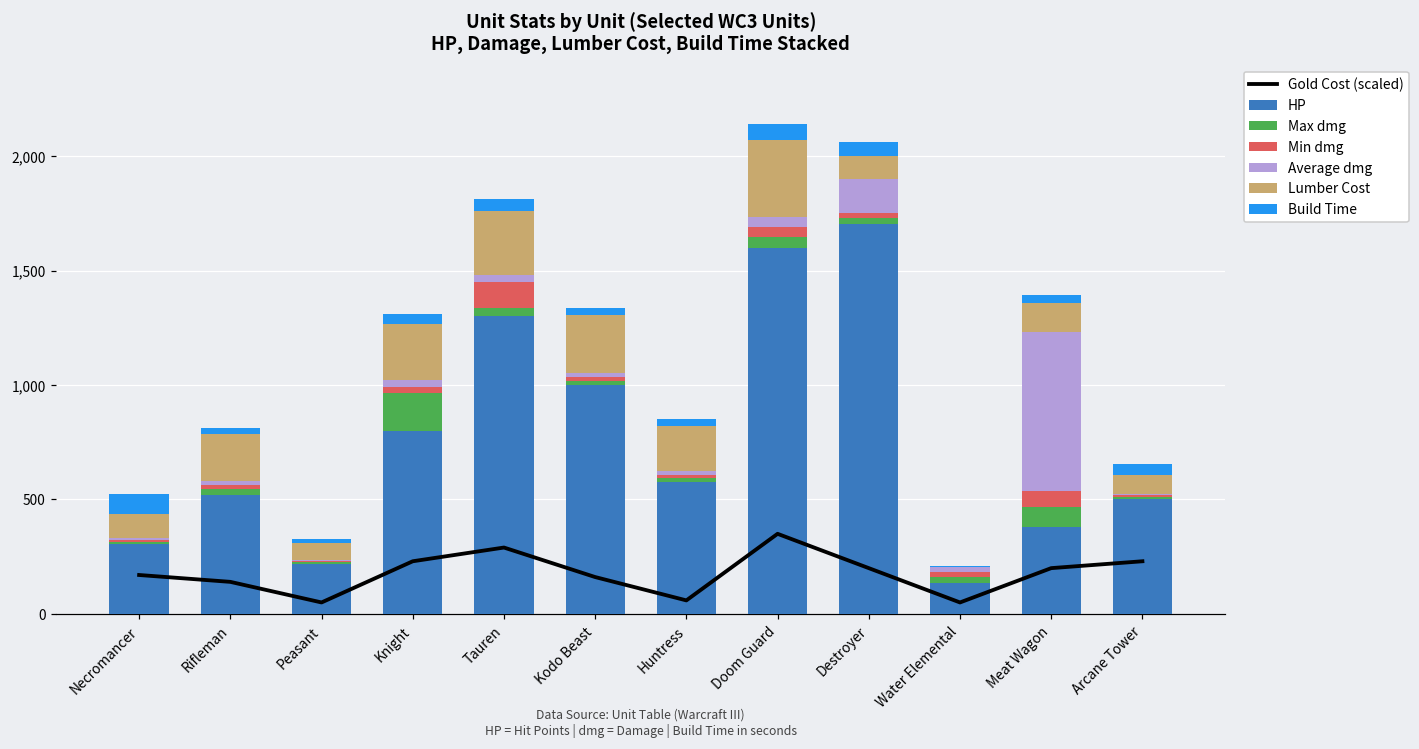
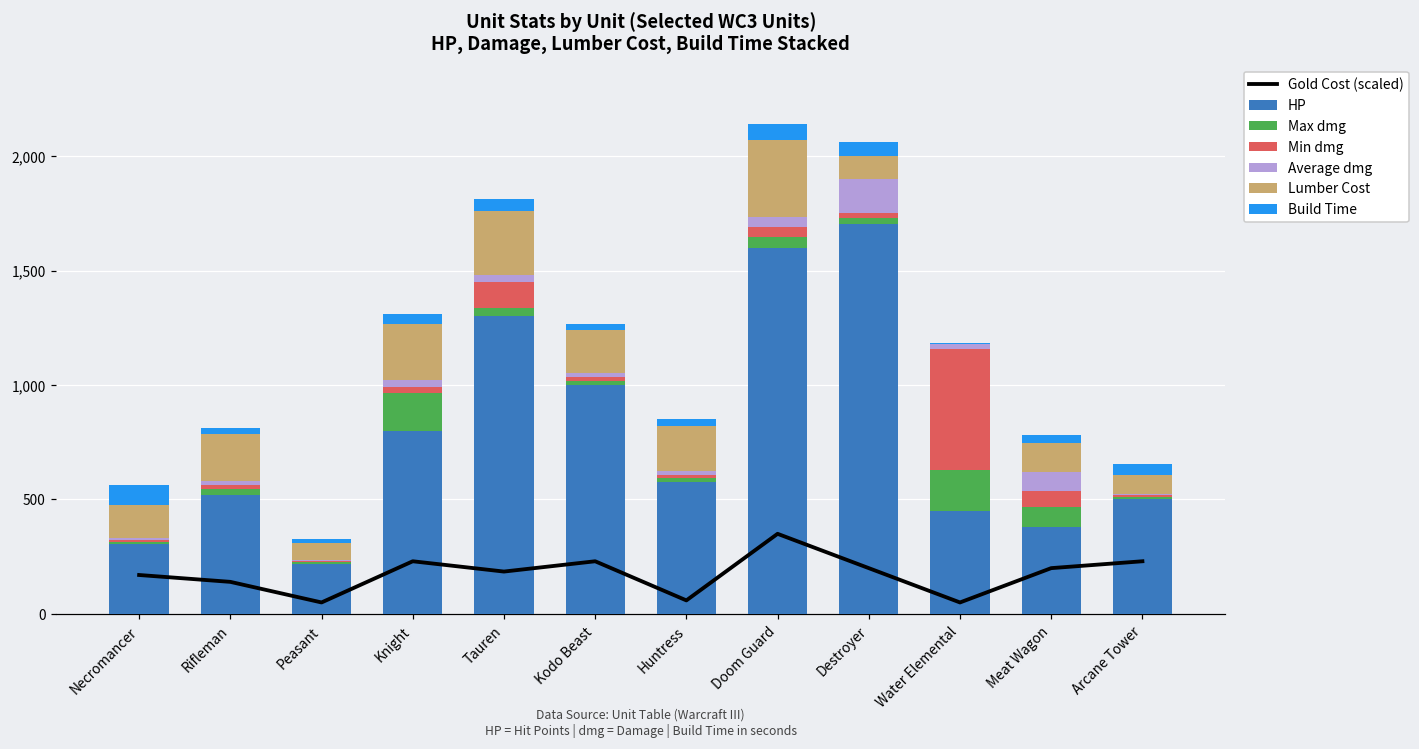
Lumber Cost, Necromancer: 110 -> 150
Gold Cost (scaled), Tauren: 290 -> 190
Lumber Cost, Kodo Beast: 260 -> 190
Gold Cost (scaled), Kodo Beast: 160 -> 230
HP, Water Elemental: 130 -> 450
Max dmg, Water Elemental: 30 -> 180
Min dmg, Water Elemental: 20 -> 530
Average dmg, Meat Wagon: 690 -> 80
